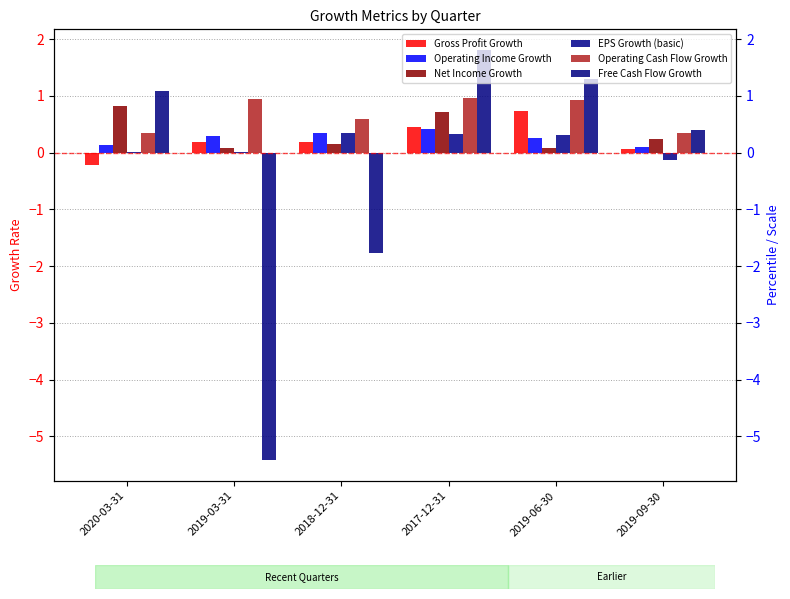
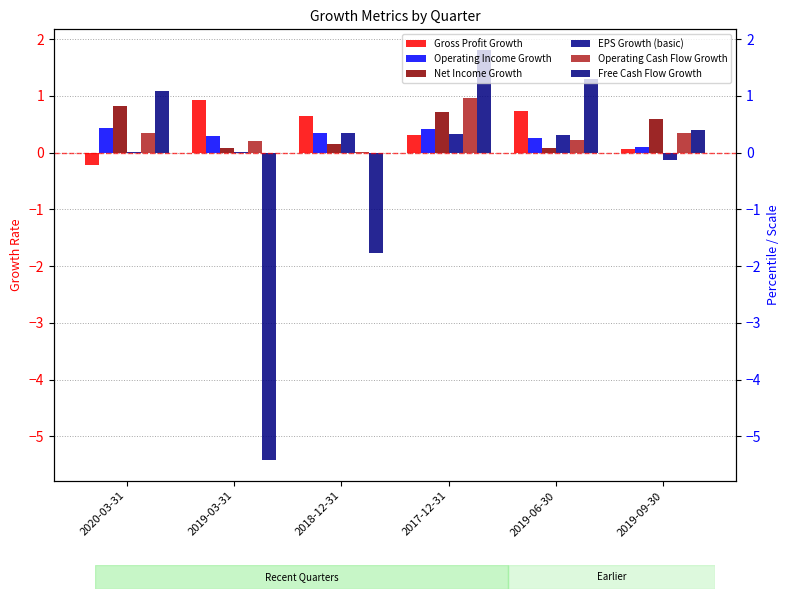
Operating Income Growth, 2020-03-31: 0.1 -> 0.4
Gross Profit Growth, 2019-03-31: 0.2 -> 0.9
Operating Cash Flow Growth, 2019-03-31: 0.9 -> 0.2
Gross Profit Growth, 2018-12-31: 0.2 -> 0.7
Operating Cash Flow Growth, 2018-12-31: 0.6 -> 0.0
Gross Profit Growth, 2017-12-31: 0.5 -> 0.3
Operating Cash Flow Growth, 2019-06-30: 0.9 -> 0.2
Net Income Growth, 2019-09-30: 0.2 -> 0.6
